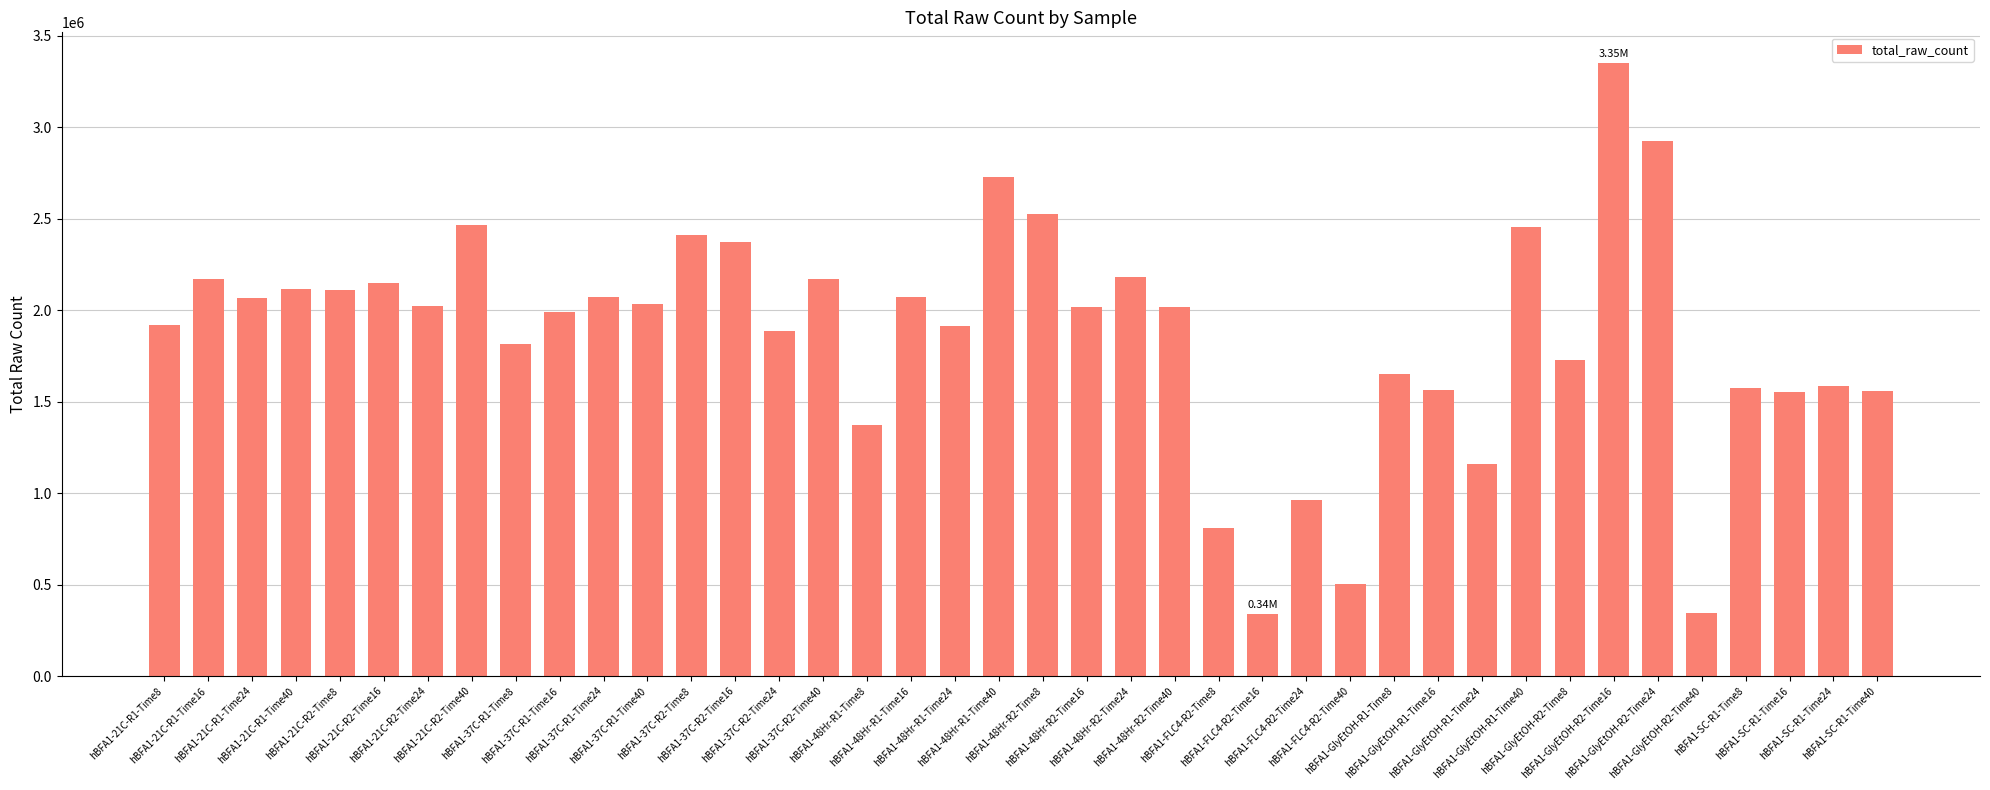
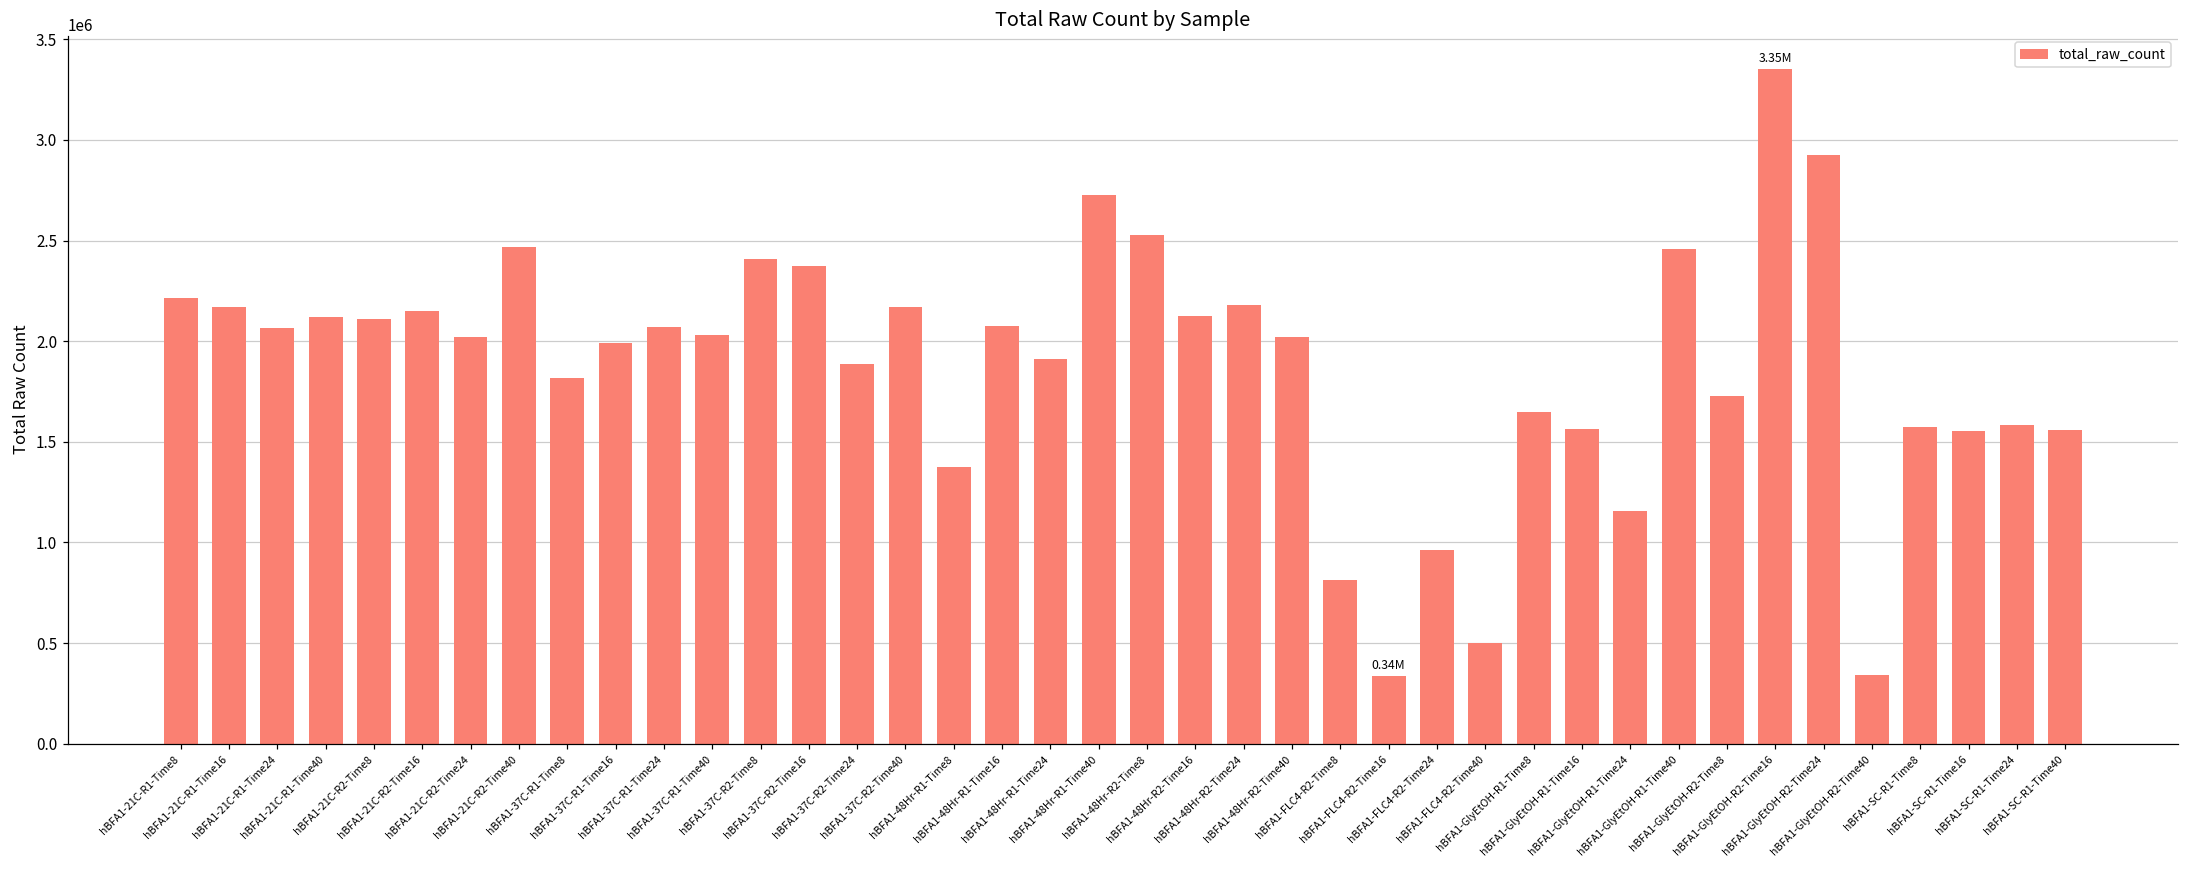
hBFA1-21C-R1-Time8: 1920000 -> 2220000
hBFA1-48Hr-R2-Time16: 2020000 -> 2120000
